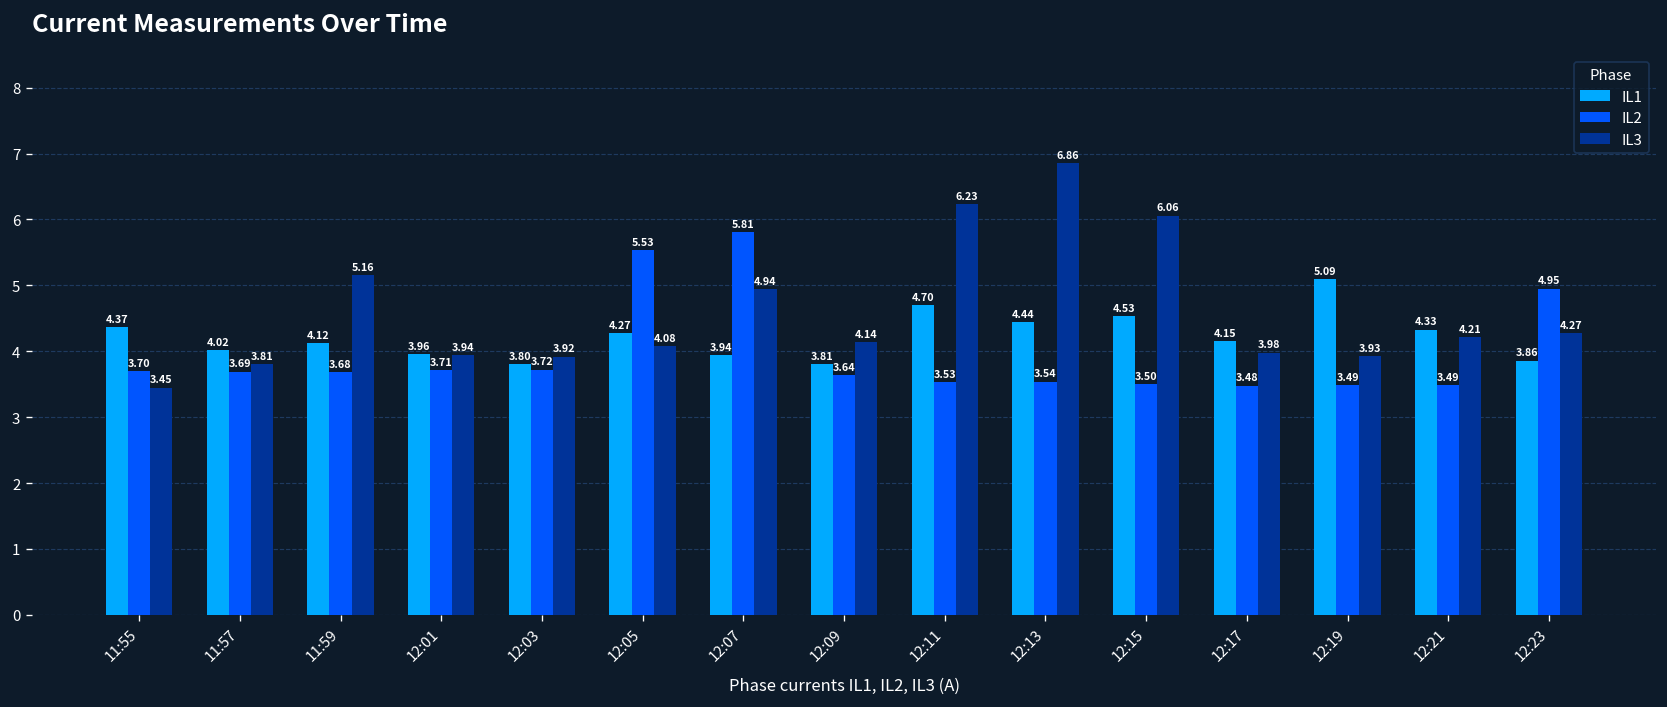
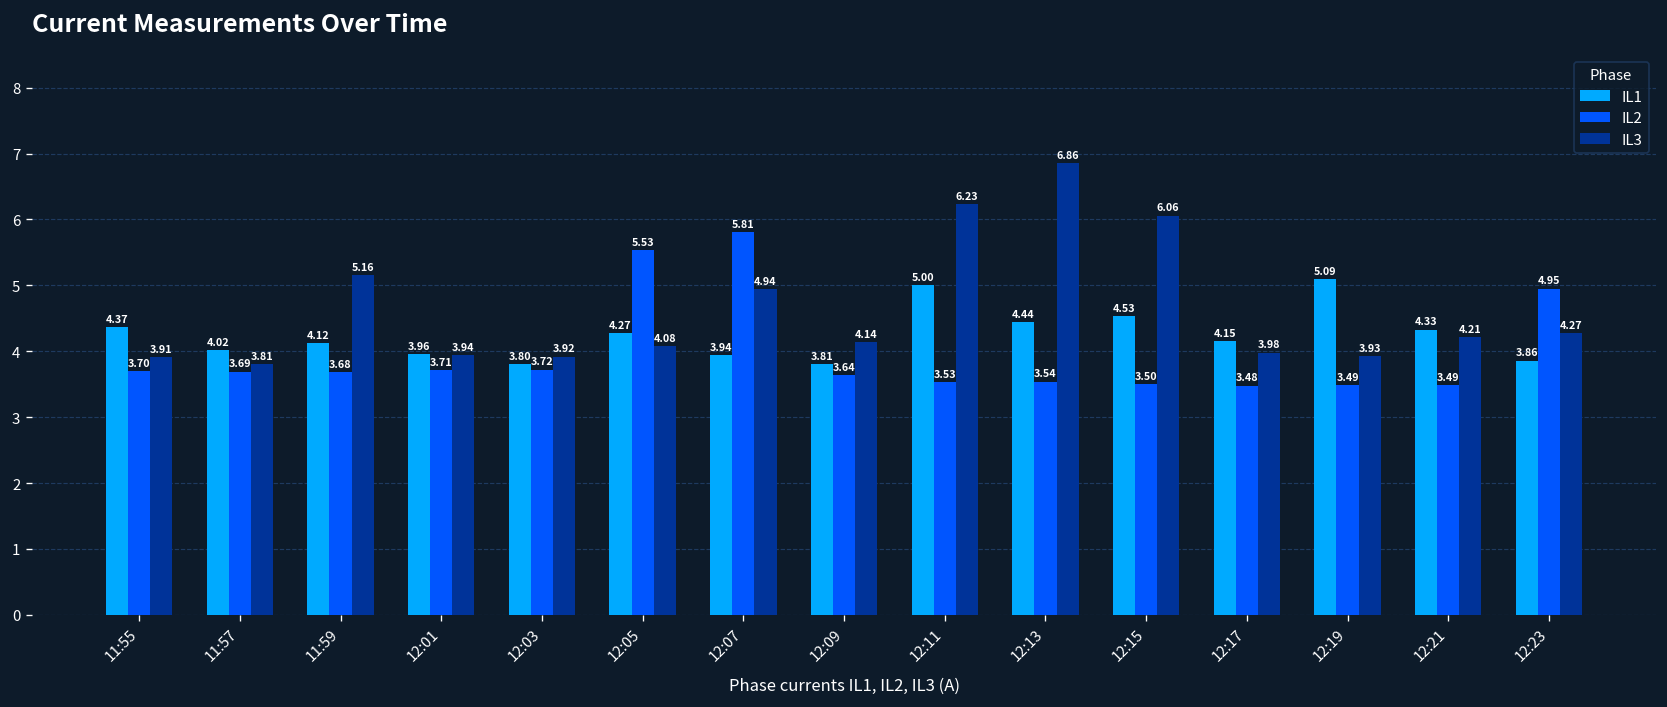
IL3, 11:55: 3.45 -> 3.91
IL1, 12:11: 4.70 -> 5.00
